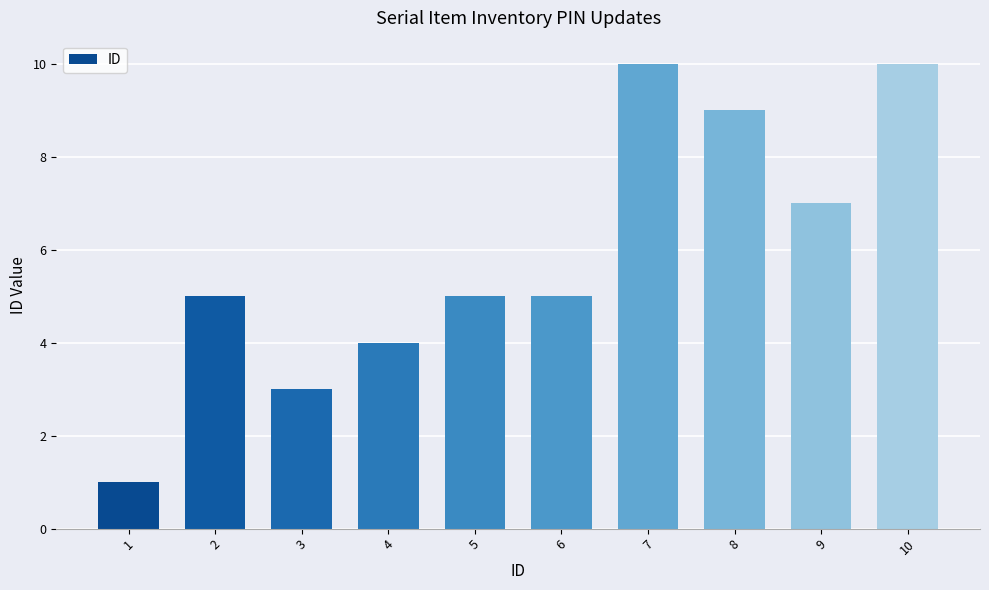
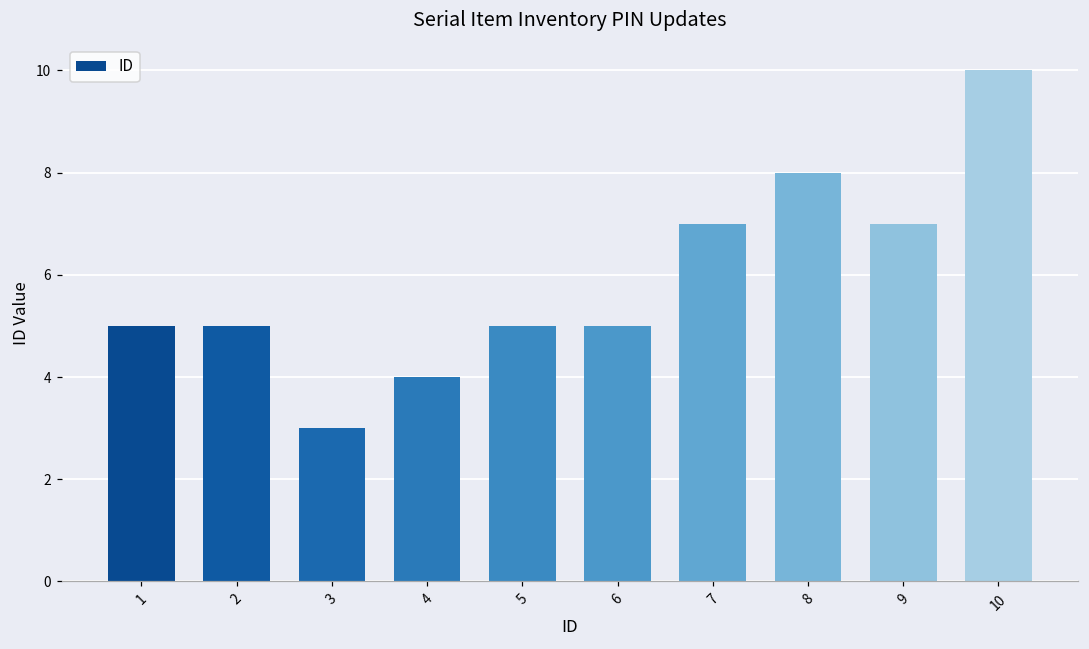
1: 1 -> 5
7: 10 -> 7
8: 9 -> 8
